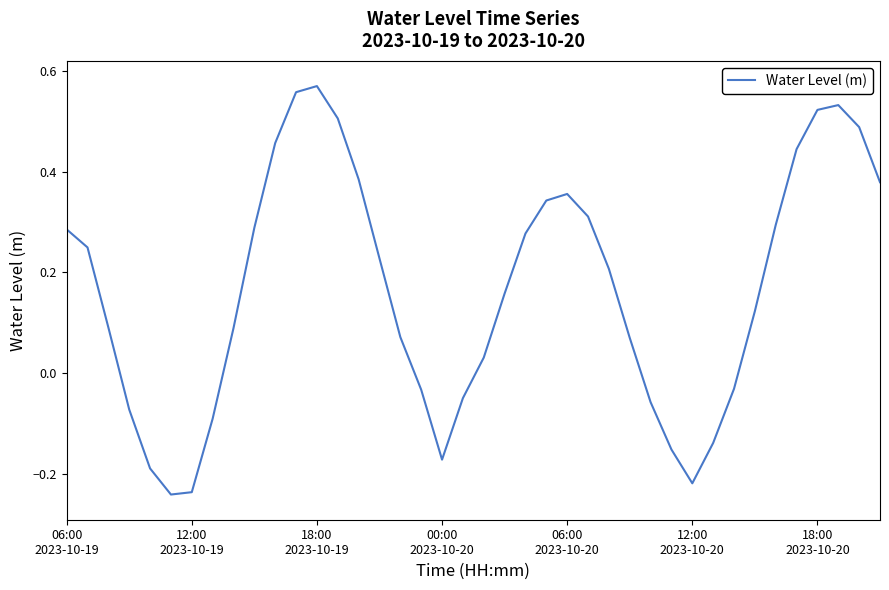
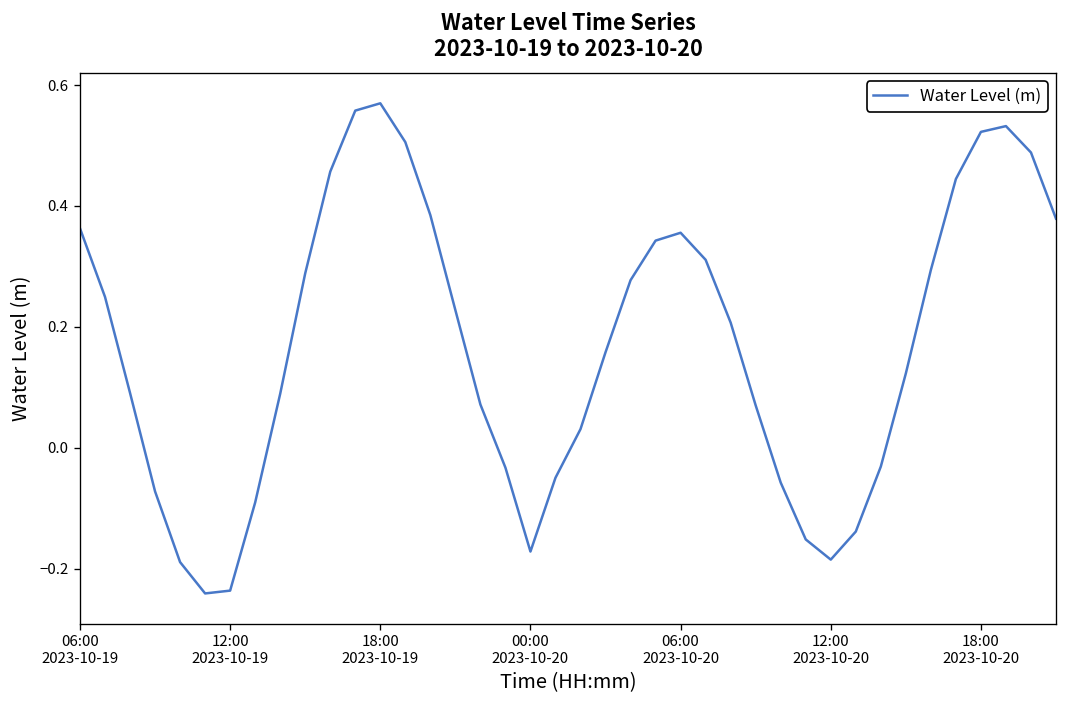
06:00 2023-10-19: 0.29 -> 0.36
12:00 2023-10-20: -0.22 -> -0.18
